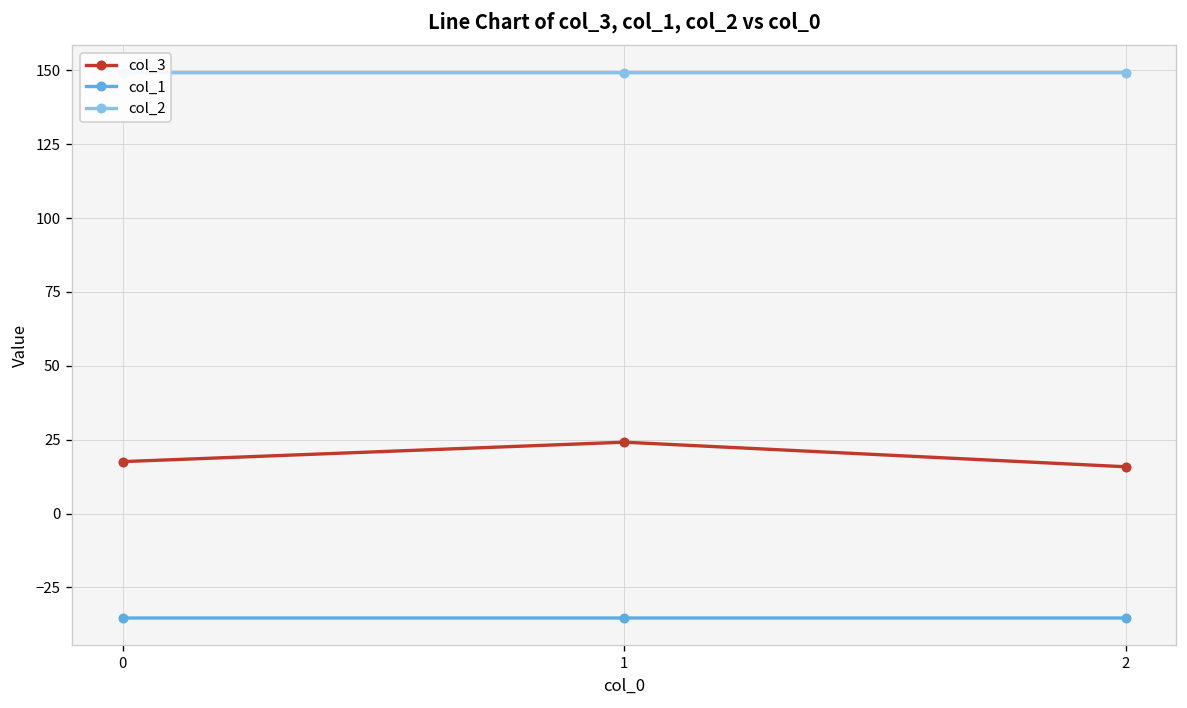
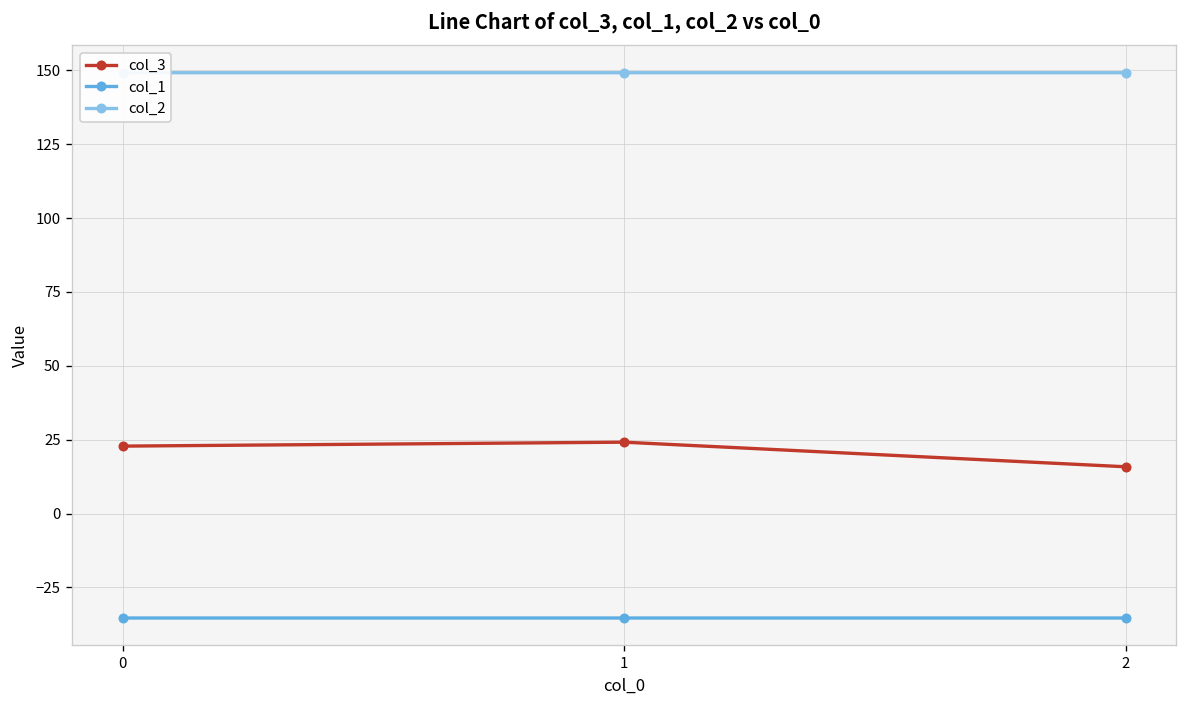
col_3, 0: 18 -> 23
